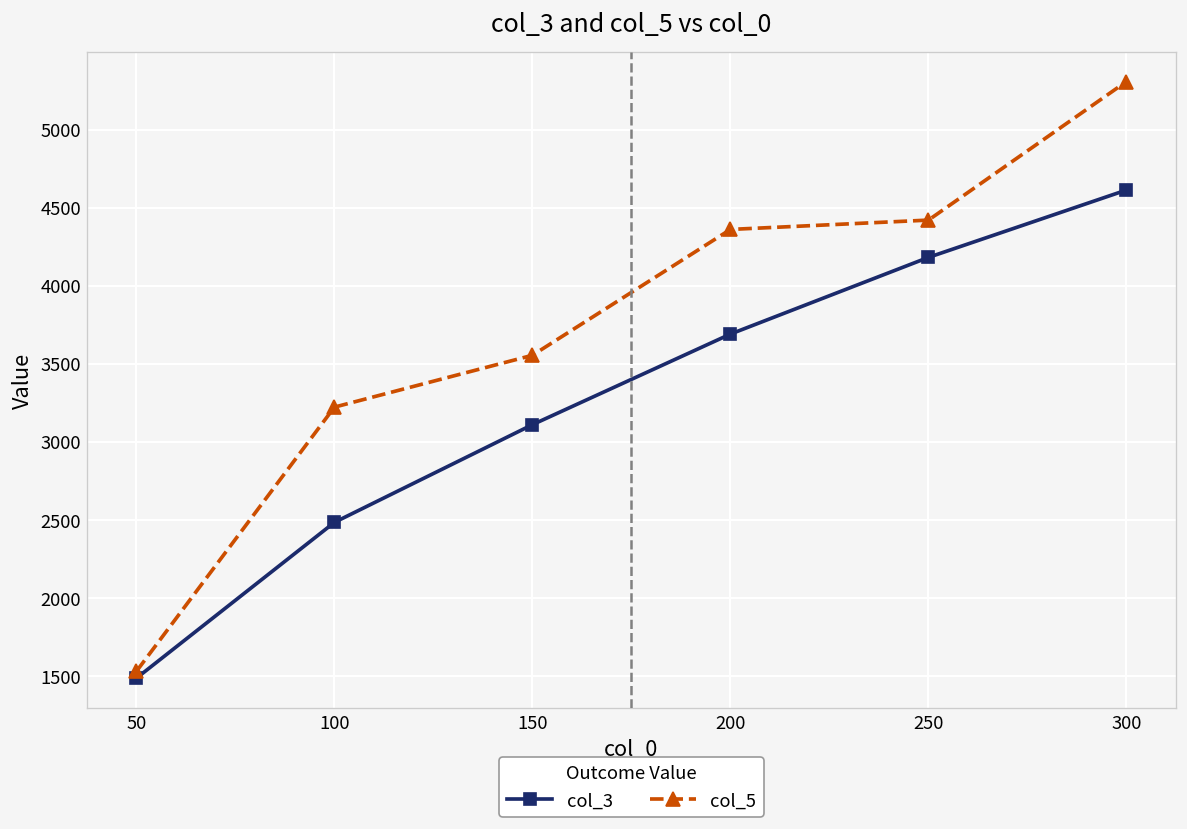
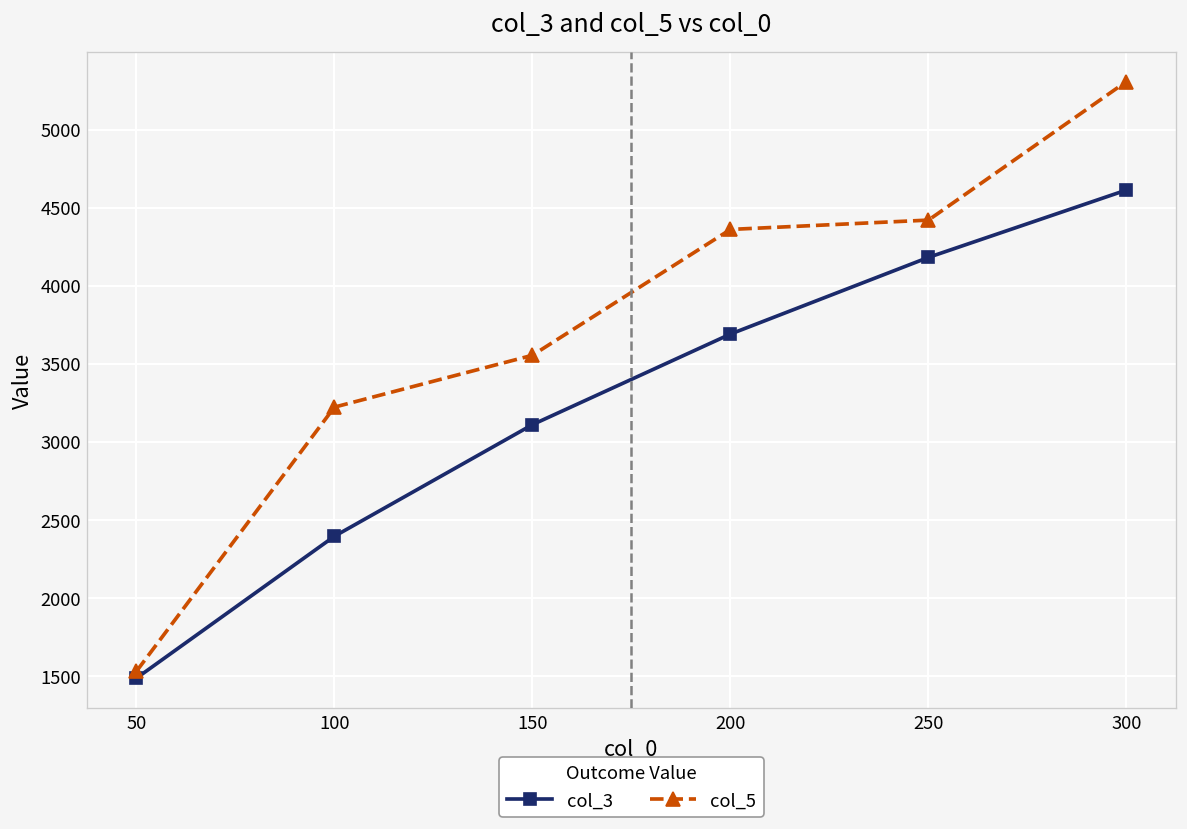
col_3, 100: 2480 -> 2390
